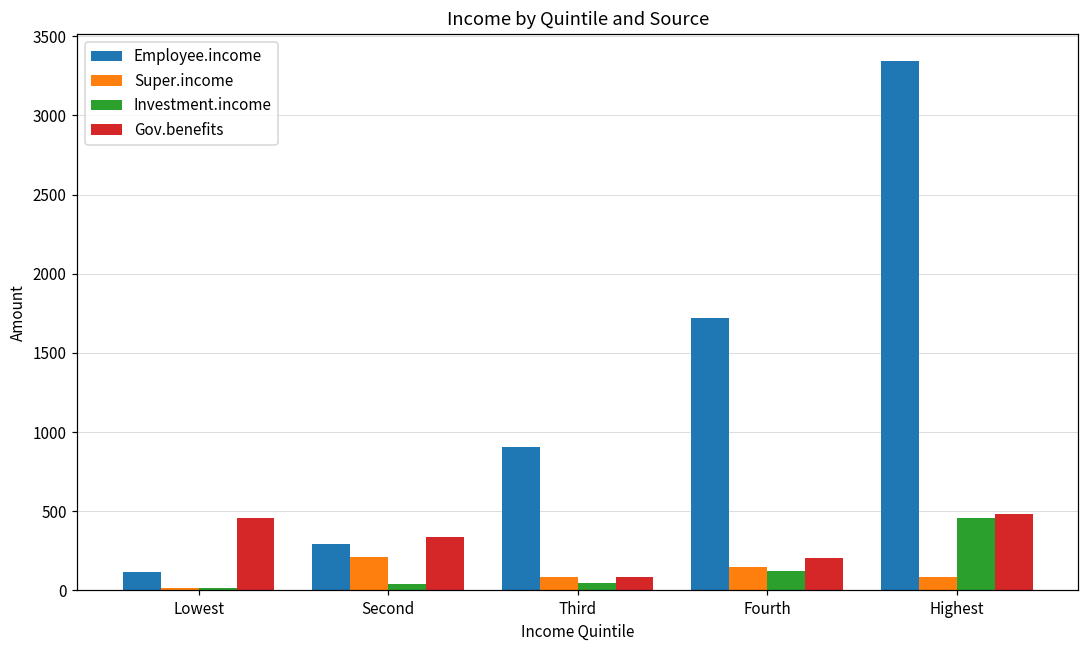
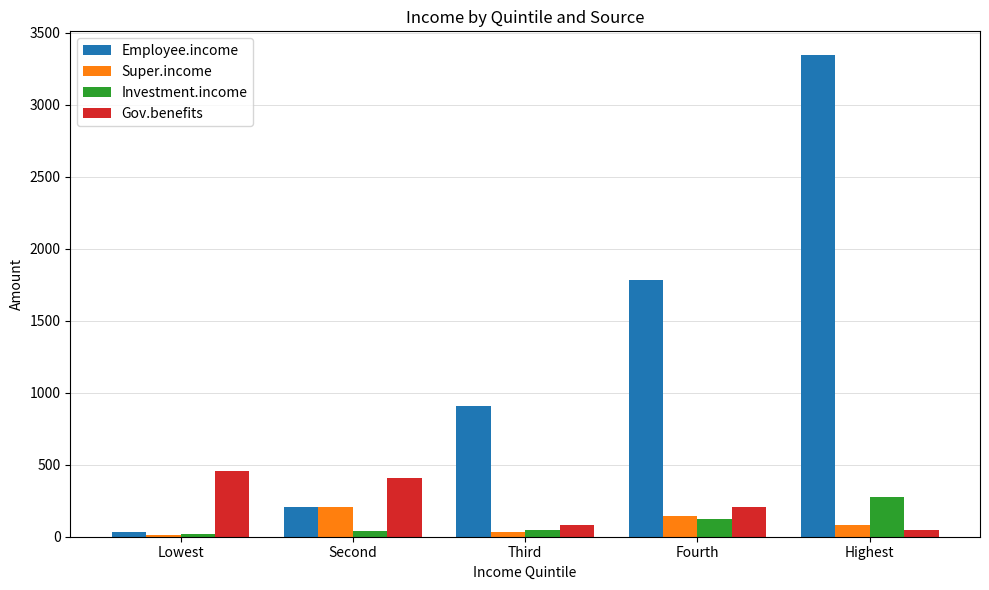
Employee.income, Lowest: 120 -> 40
Employee.income, Second: 290 -> 210
Gov.benefits, Second: 330 -> 410
Super.income, Third: 90 -> 30
Employee.income, Fourth: 1720 -> 1780
Investment.income, Highest: 450 -> 280
Gov.benefits, Highest: 480 -> 50
